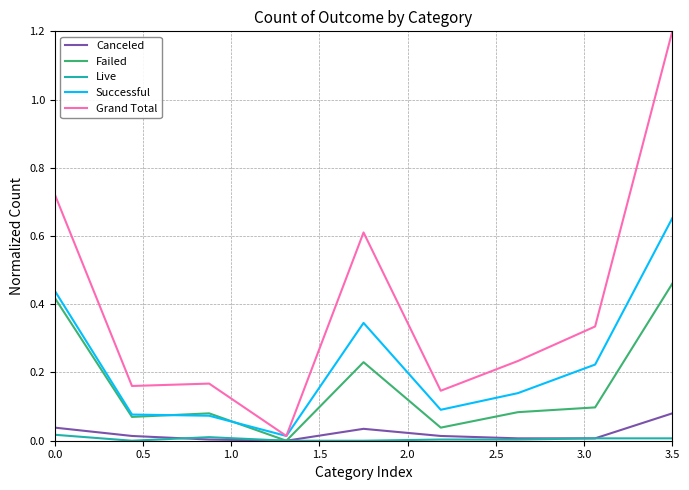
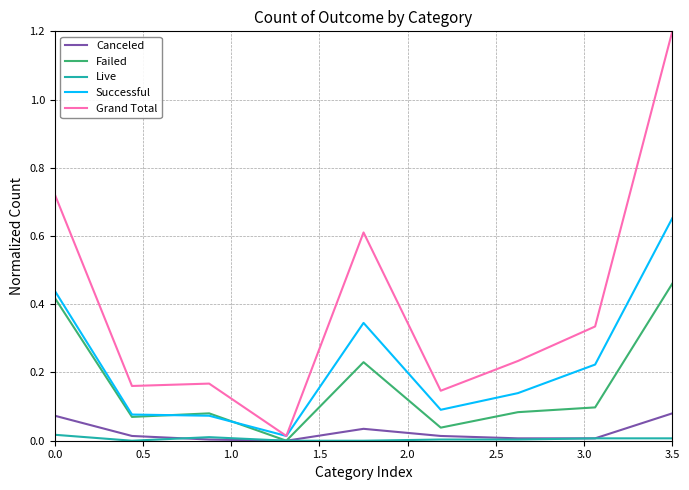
Canceled, 0.0: 0.04 -> 0.07
